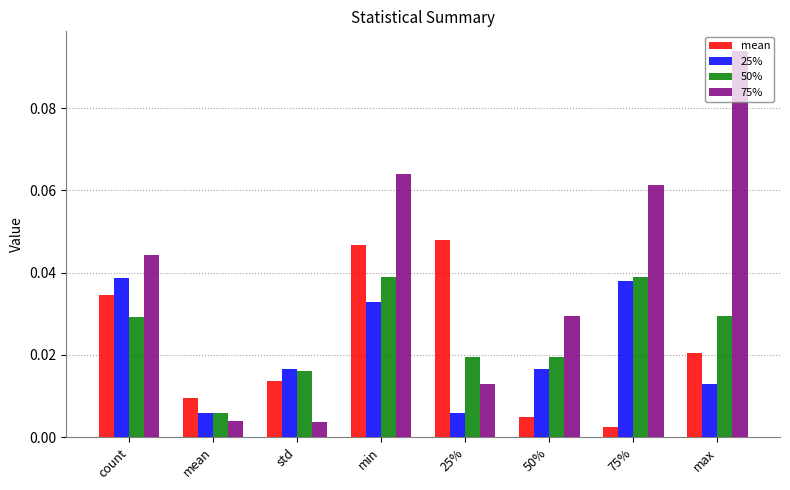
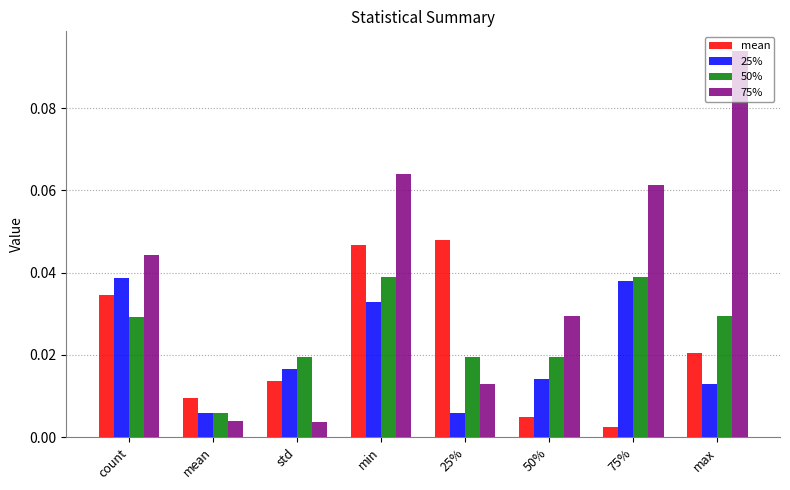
50%, std: 0.016 -> 0.020
25%, 50%: 0.017 -> 0.014
